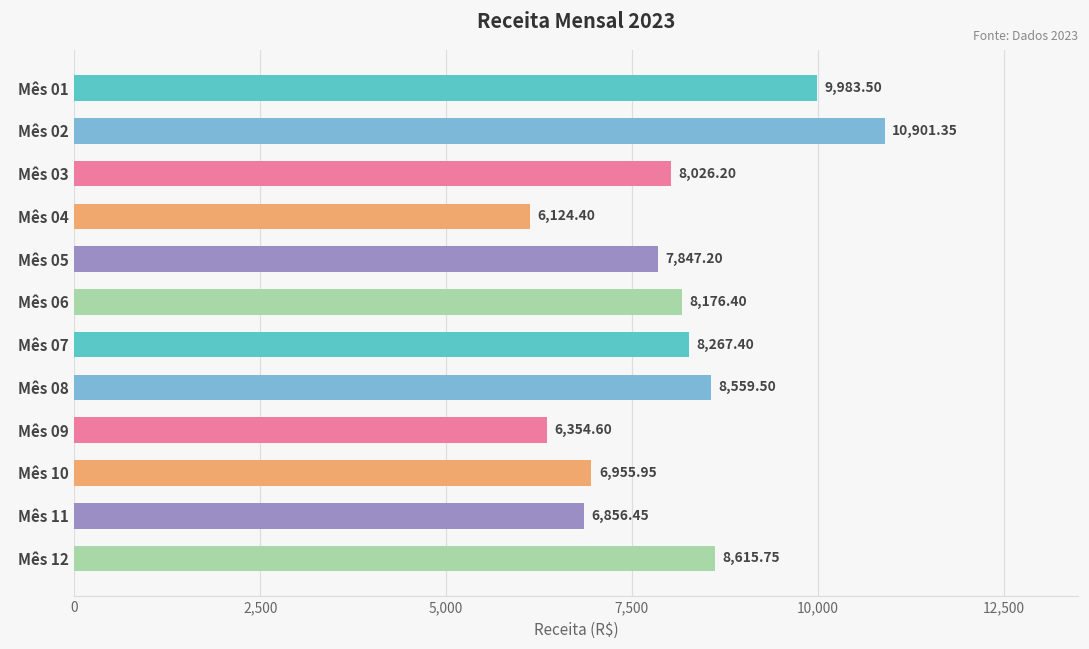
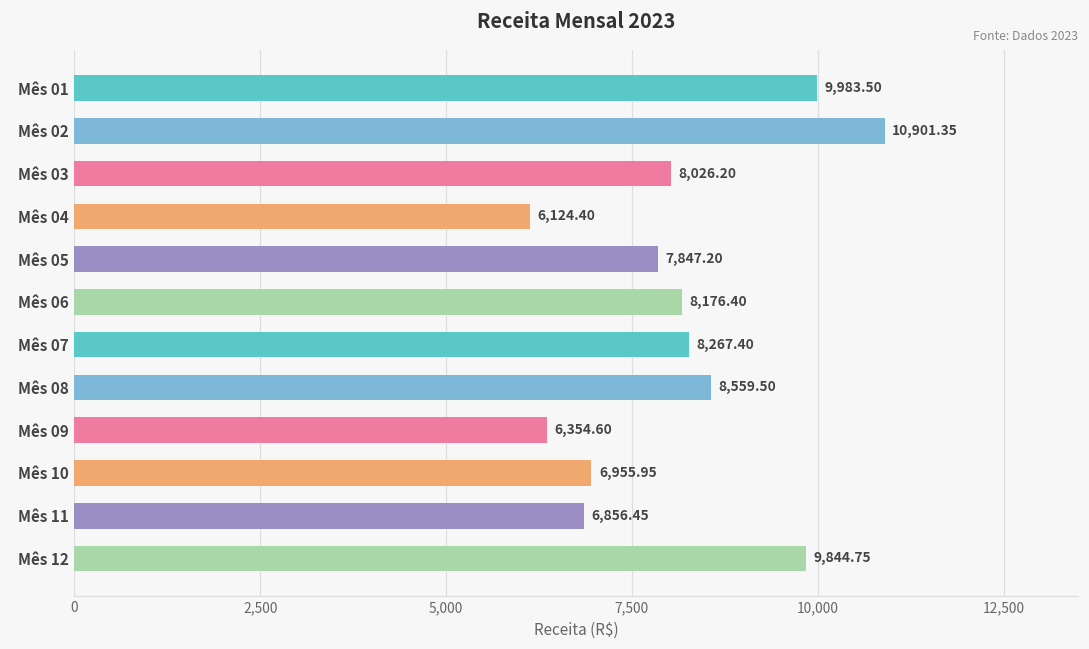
Mês 12: 8,615.75 -> 9,844.75
